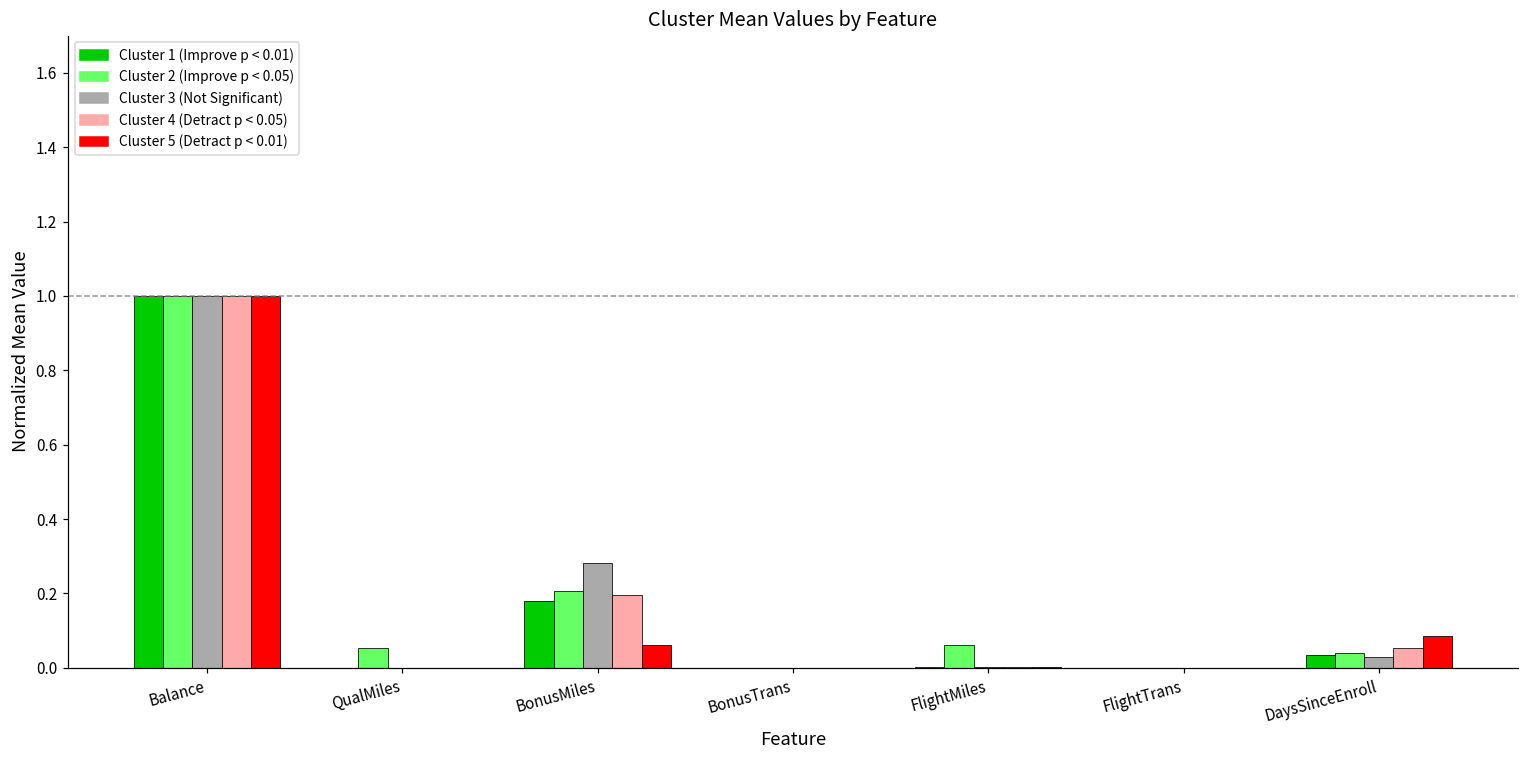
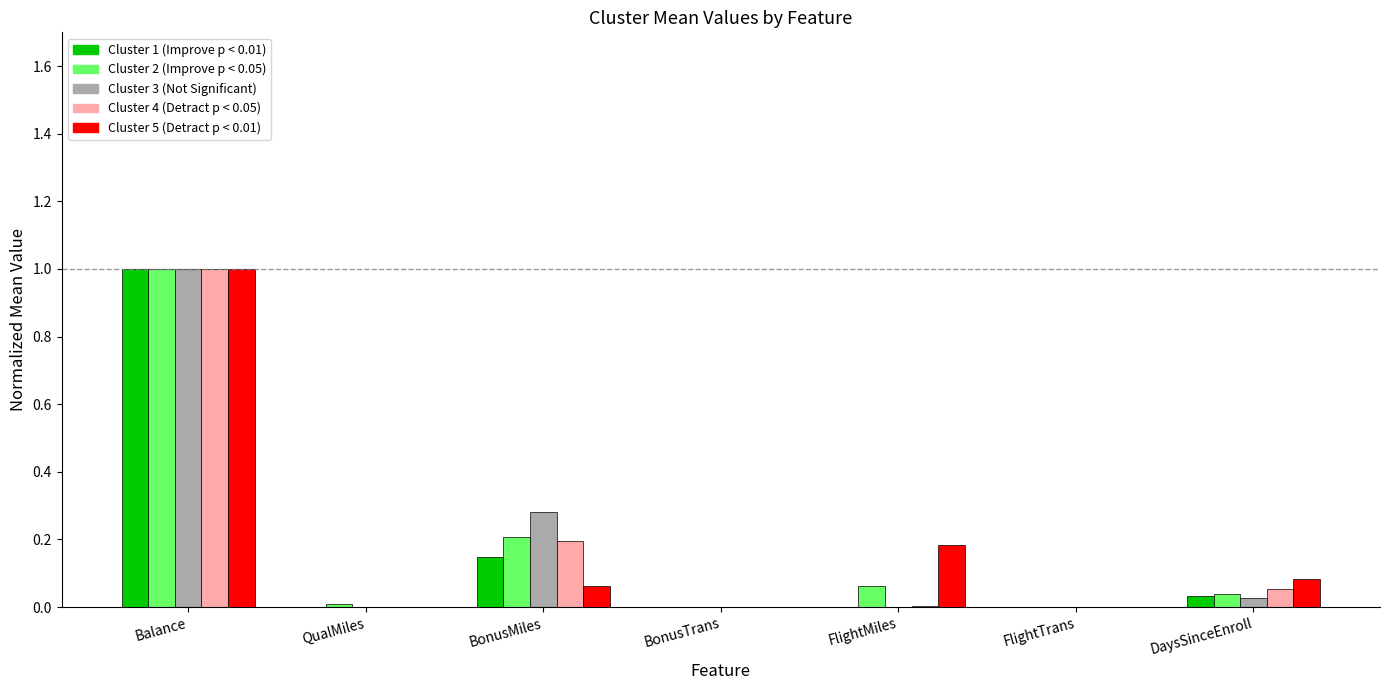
Cluster 2 (Improve p < 0.05), QualMiles: 0.05 -> 0.01
Cluster 1 (Improve p < 0.01), BonusMiles: 0.18 -> 0.15
Cluster 5 (Detract p < 0.01), FlightMiles: 0.00 -> 0.18
